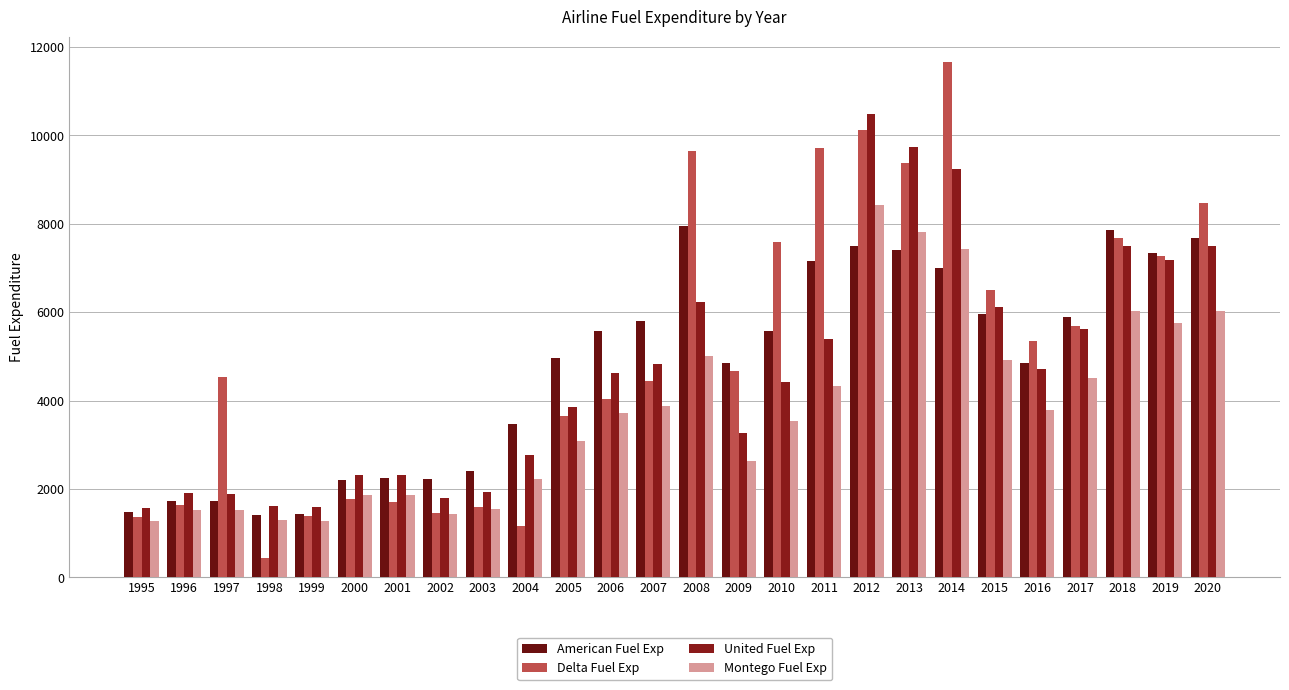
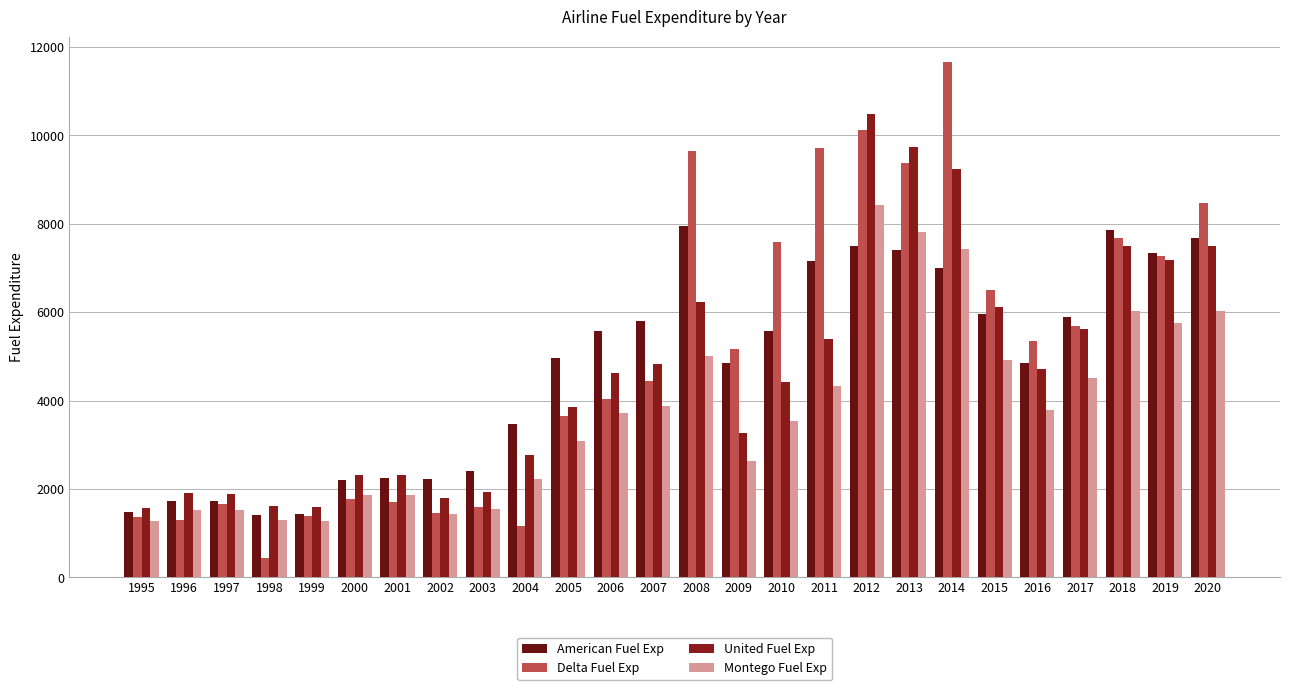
Delta Fuel Exp, 1996: 1600 -> 1300
Delta Fuel Exp, 1997: 4500 -> 1700
Delta Fuel Exp, 2009: 4700 -> 5200
